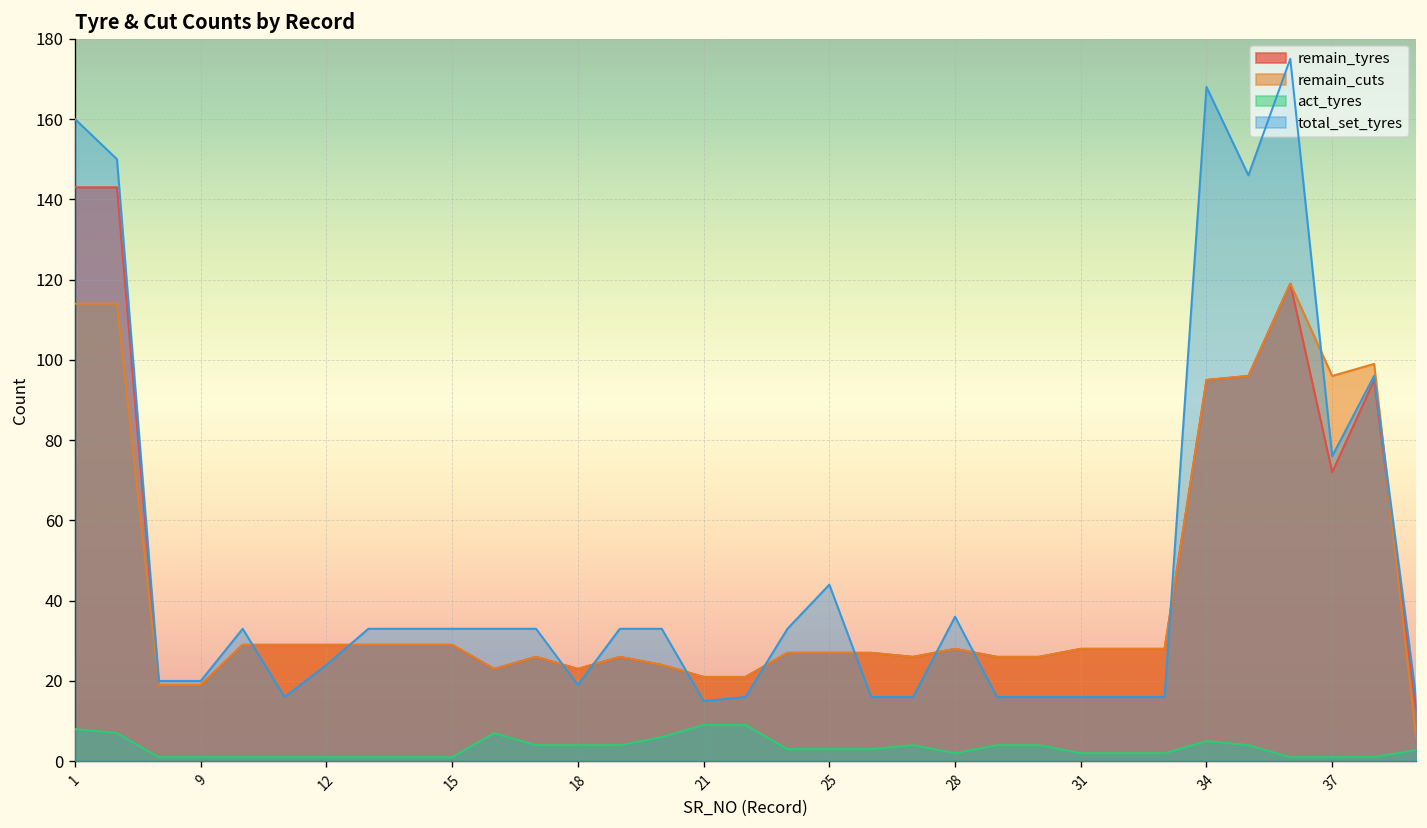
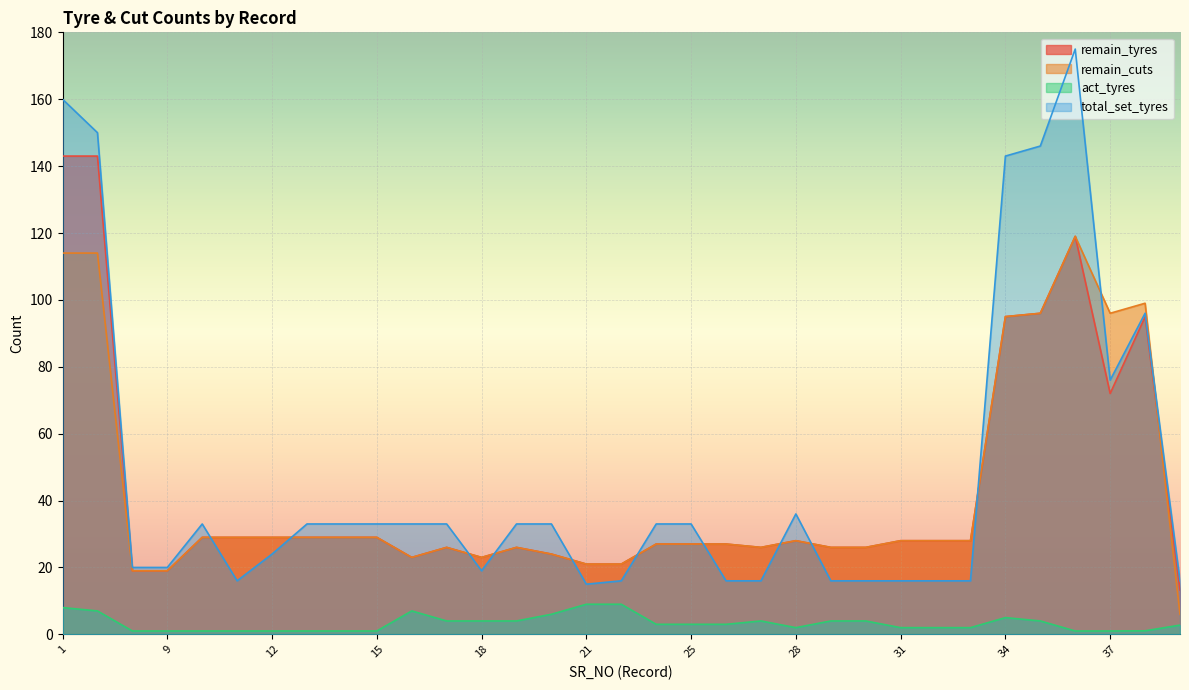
total_set_tyres, 25: 44 -> 33
total_set_tyres, 34: 168 -> 143
